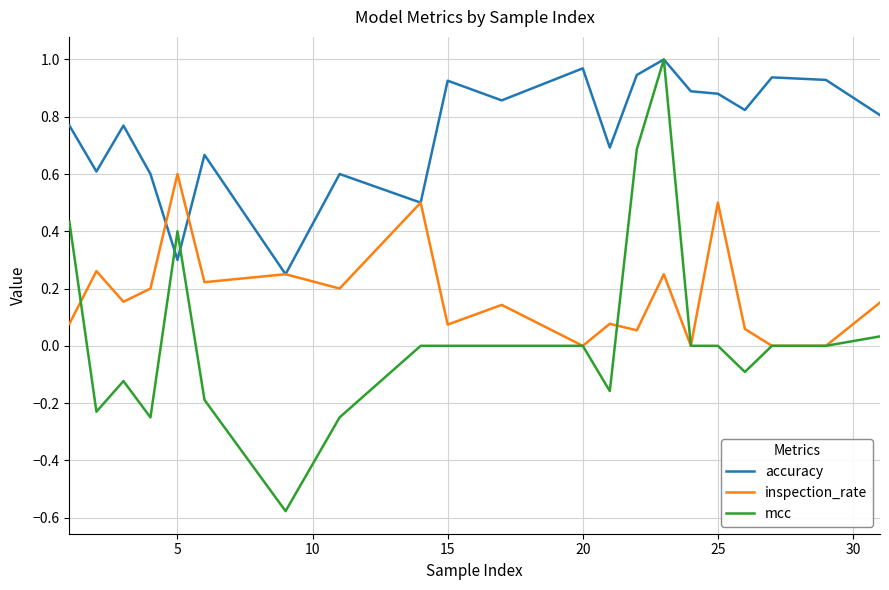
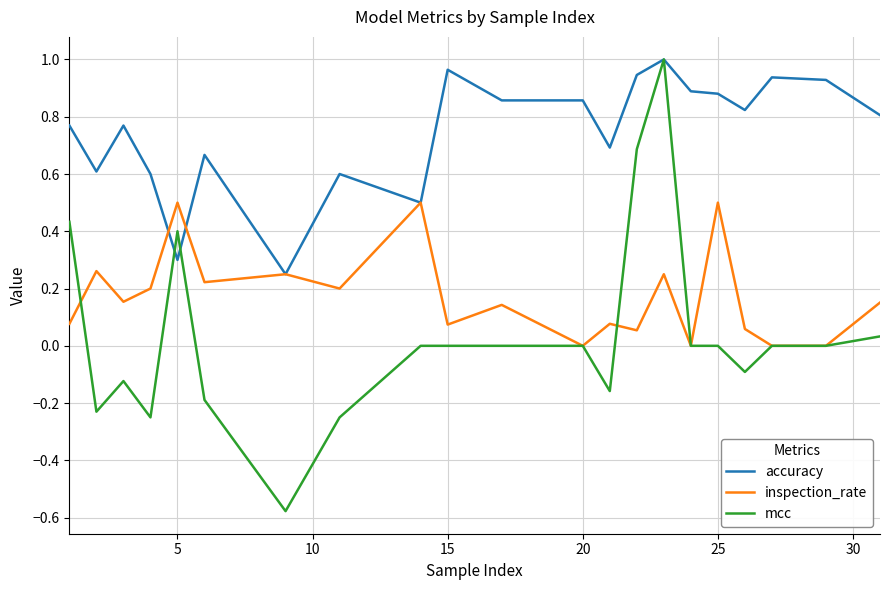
inspection_rate, 5: 0.6 -> 0.5
accuracy, 15: 0.93 -> 0.96
accuracy, 20: 0.97 -> 0.86
